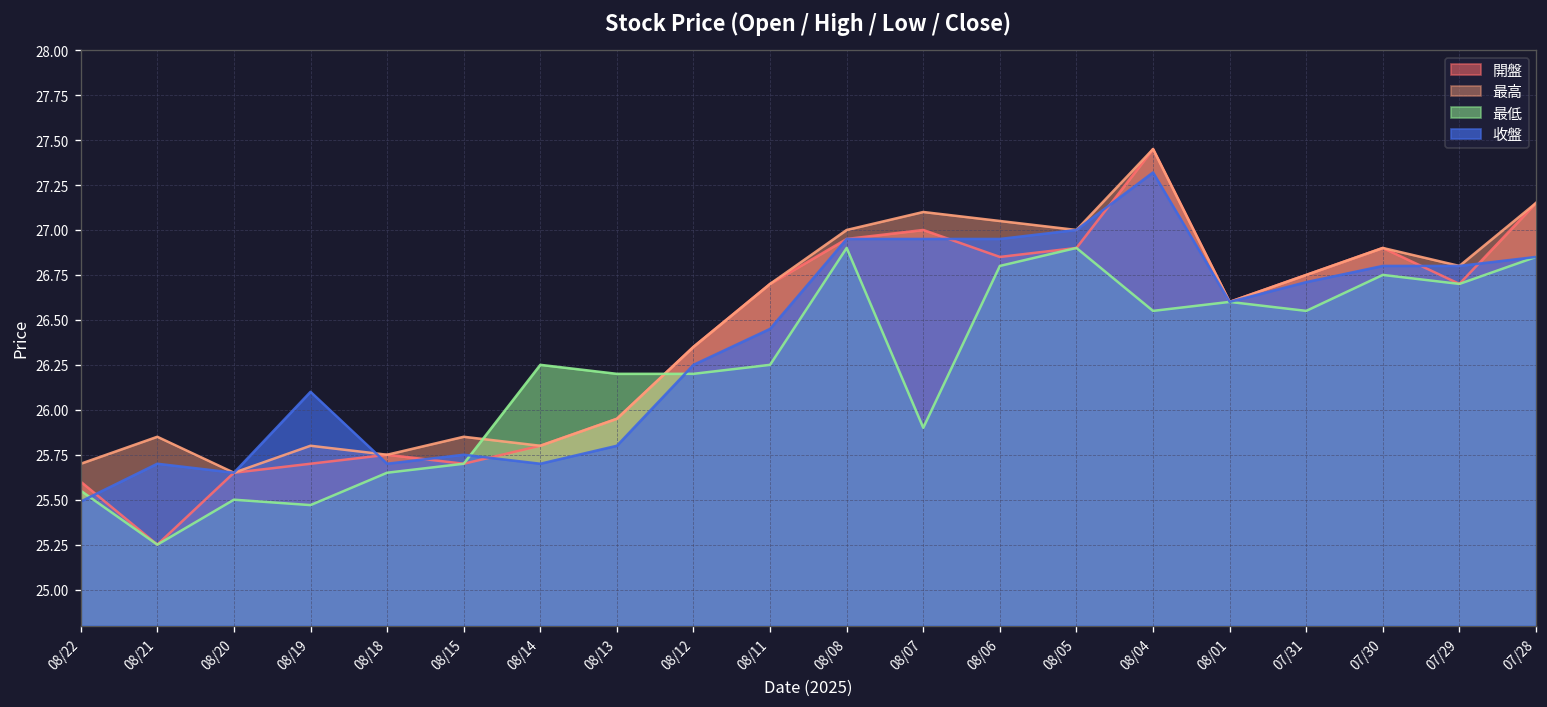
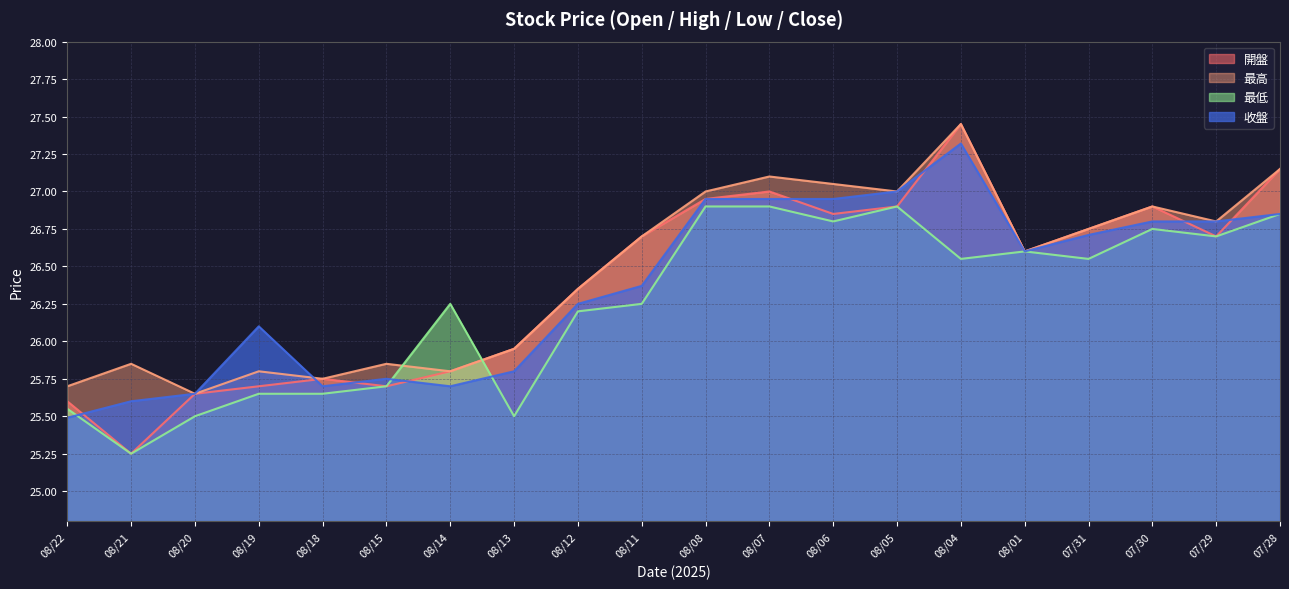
收盤, 08/21: 25.7 -> 25.6
最低, 08/19: 25.47 -> 25.65
最低, 08/13: 26.2 -> 25.5
收盤, 08/11: 26.45 -> 26.37
最低, 08/07: 25.9 -> 26.9
